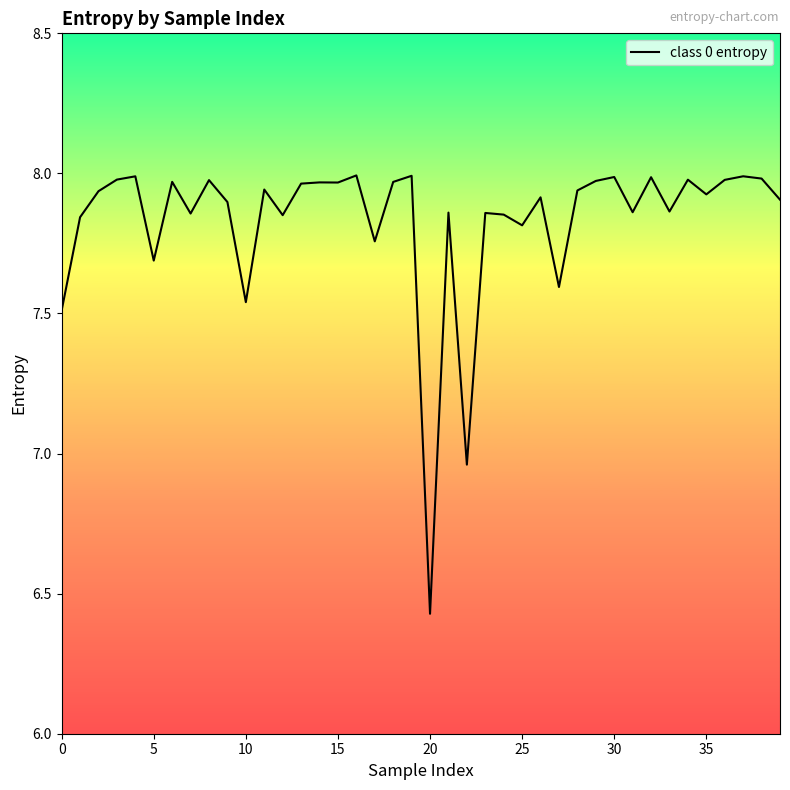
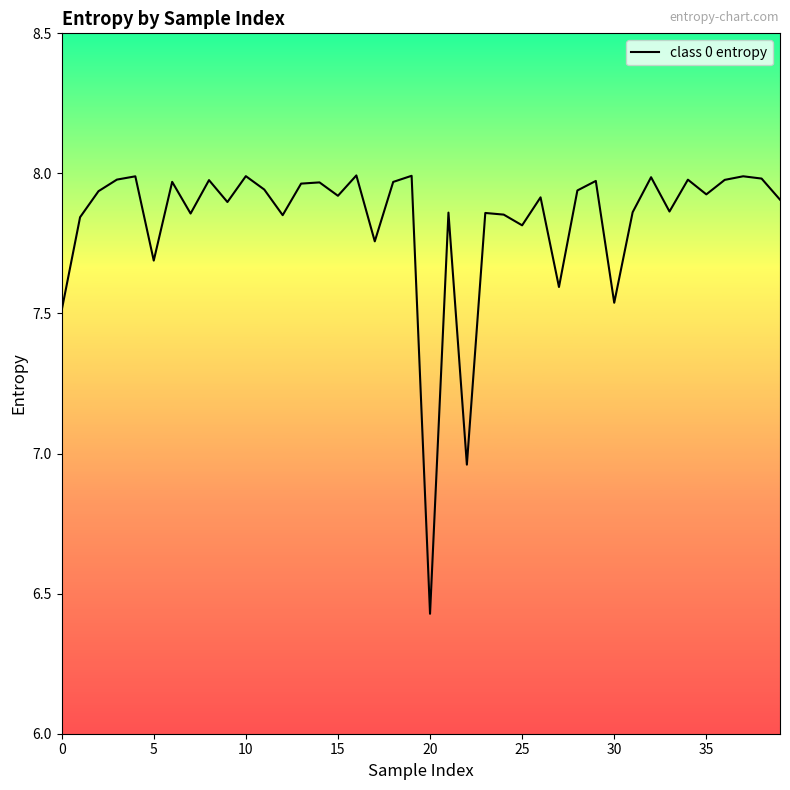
10: 7.54 -> 7.99
15: 7.97 -> 7.92
30: 7.99 -> 7.54
